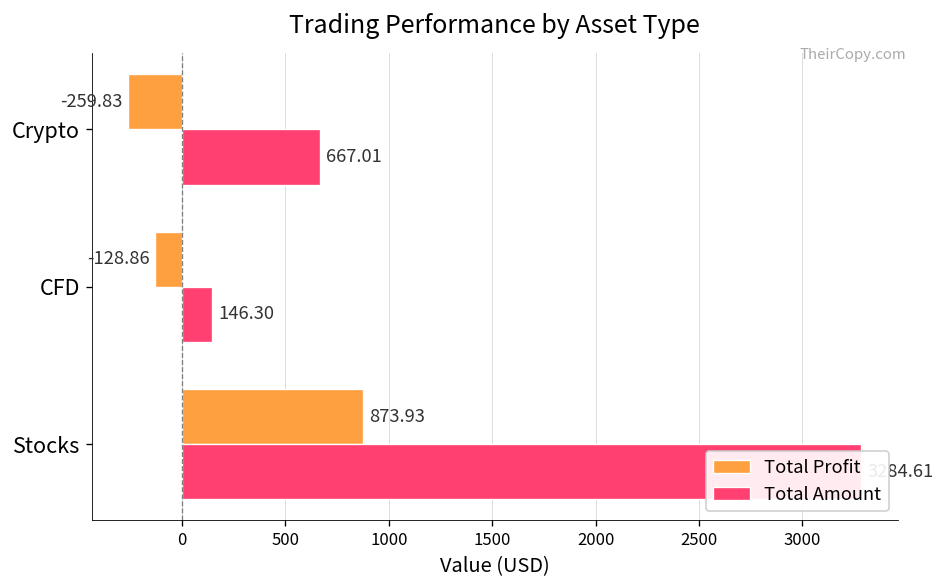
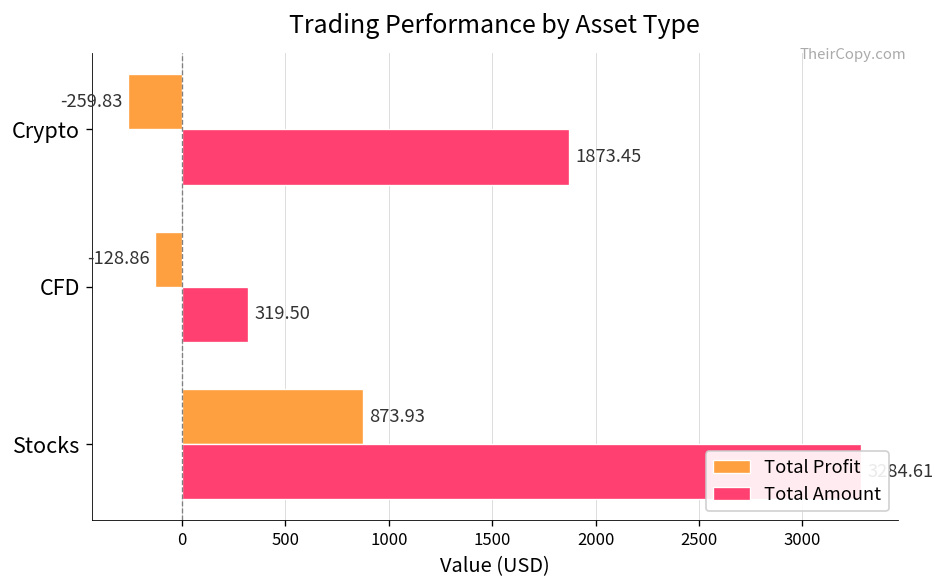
Total Amount, Crypto: 667.01 -> 1873.45
Total Amount, CFD: 146.30 -> 319.50
